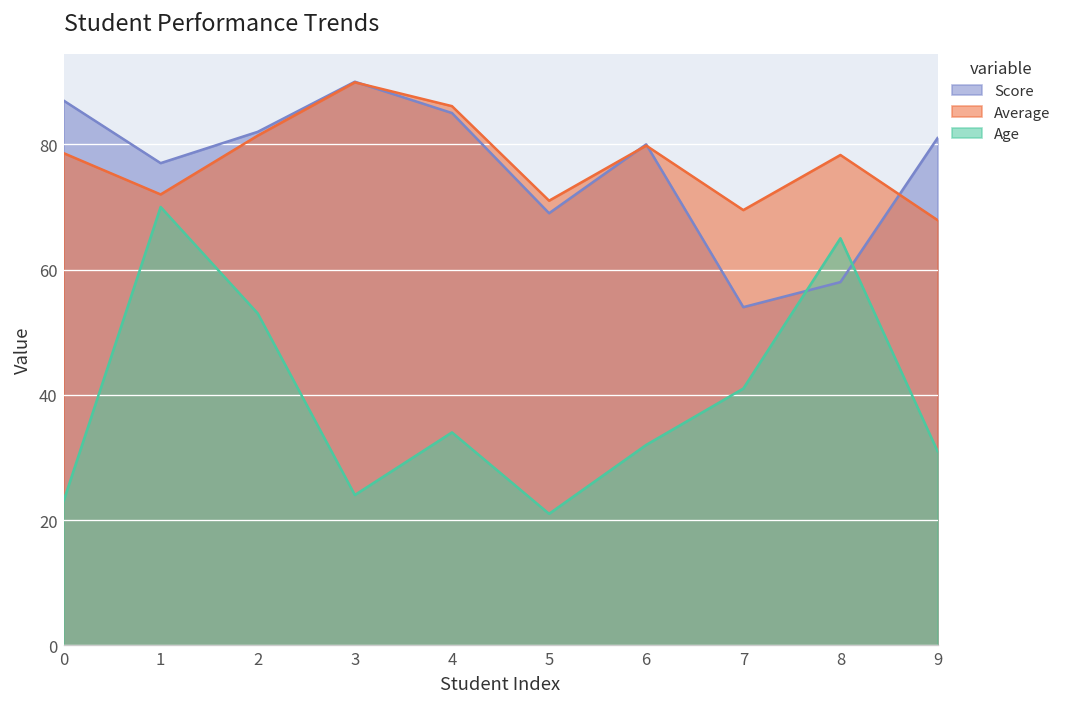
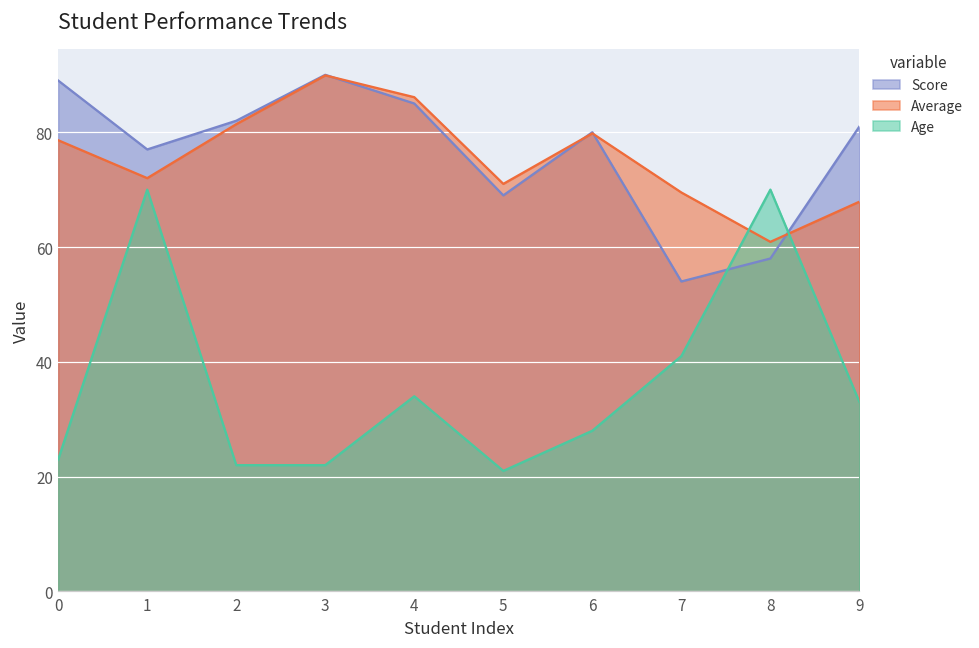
Score, 0: 87 -> 89
Age, 2: 53 -> 22
Age, 3: 24 -> 22
Age, 6: 32 -> 28
Average, 8: 78 -> 61
Age, 8: 65 -> 70
Age, 9: 31 -> 33
